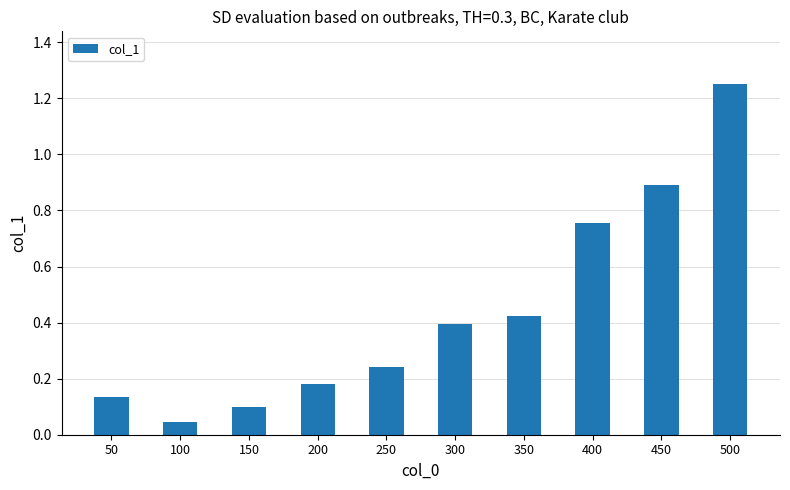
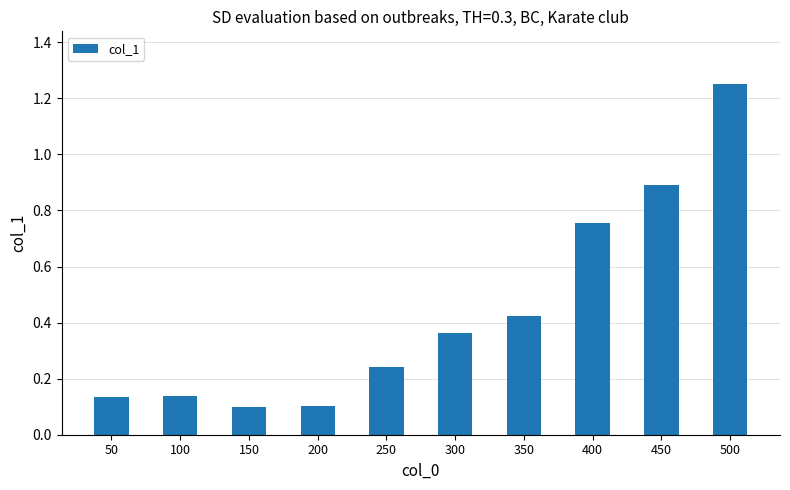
100: 0.04 -> 0.14
200: 0.18 -> 0.10
300: 0.39 -> 0.36
